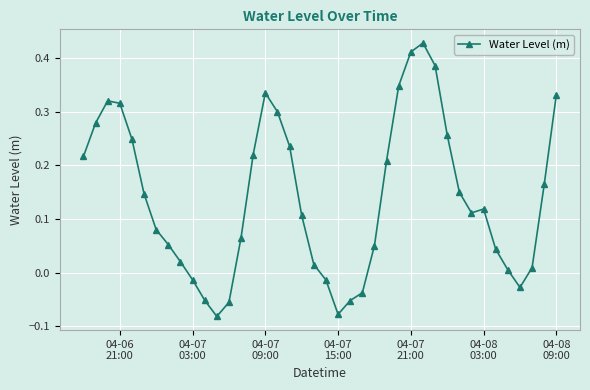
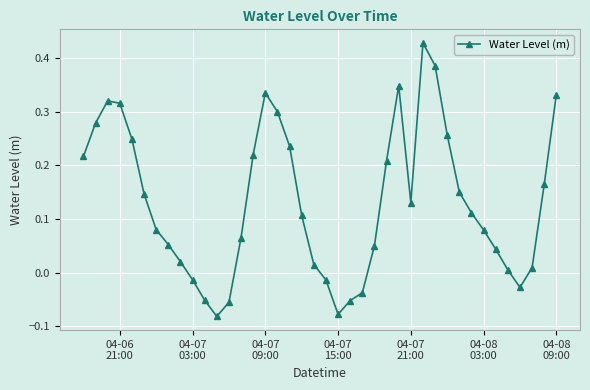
04-07 21:00: 0.41 -> 0.13
04-08 03:00: 0.12 -> 0.08
